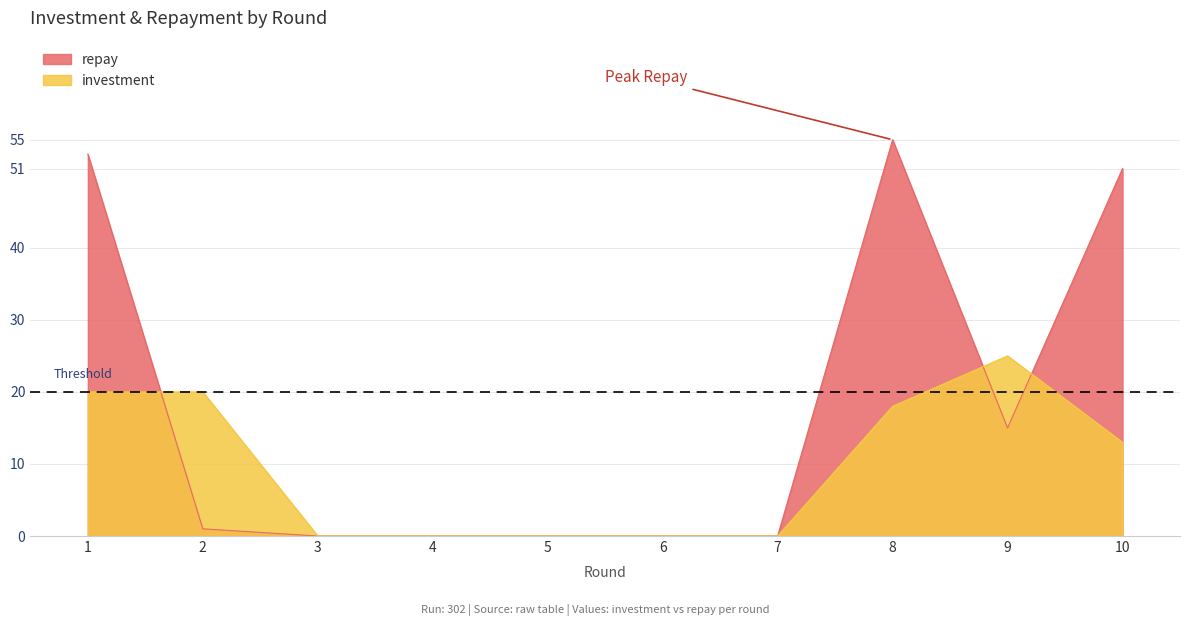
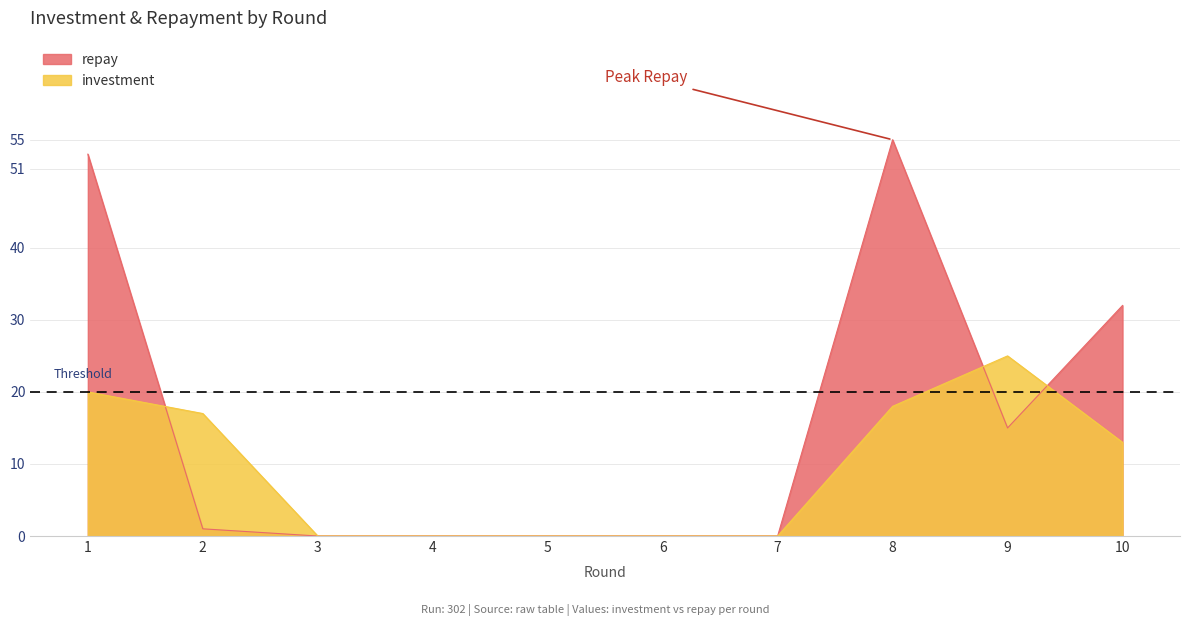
investment, 2: 20 -> 17
repay, 10: 51 -> 32
